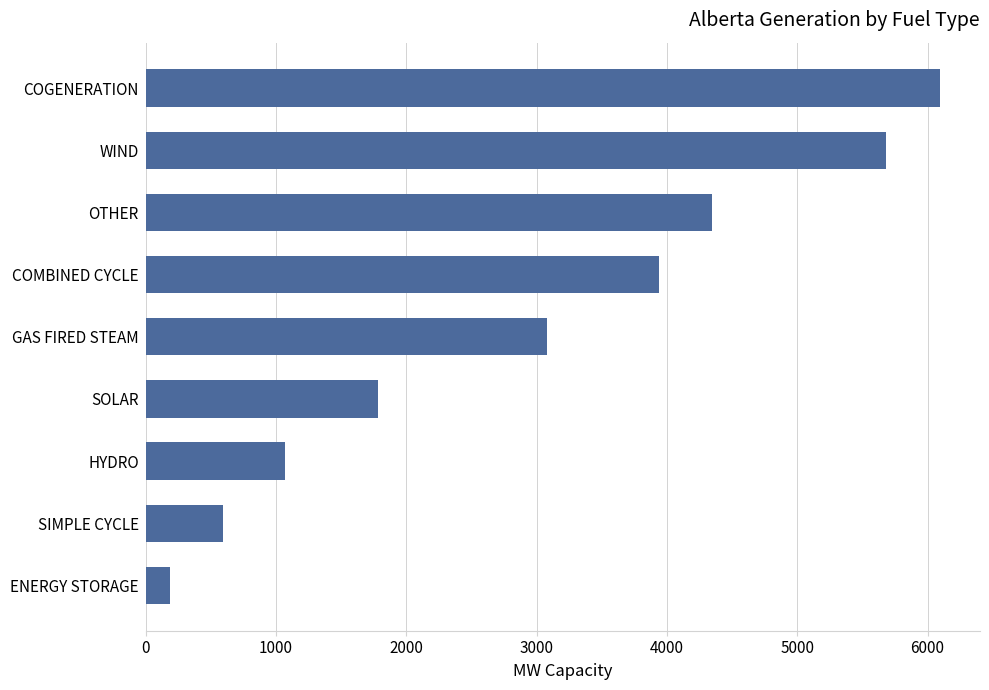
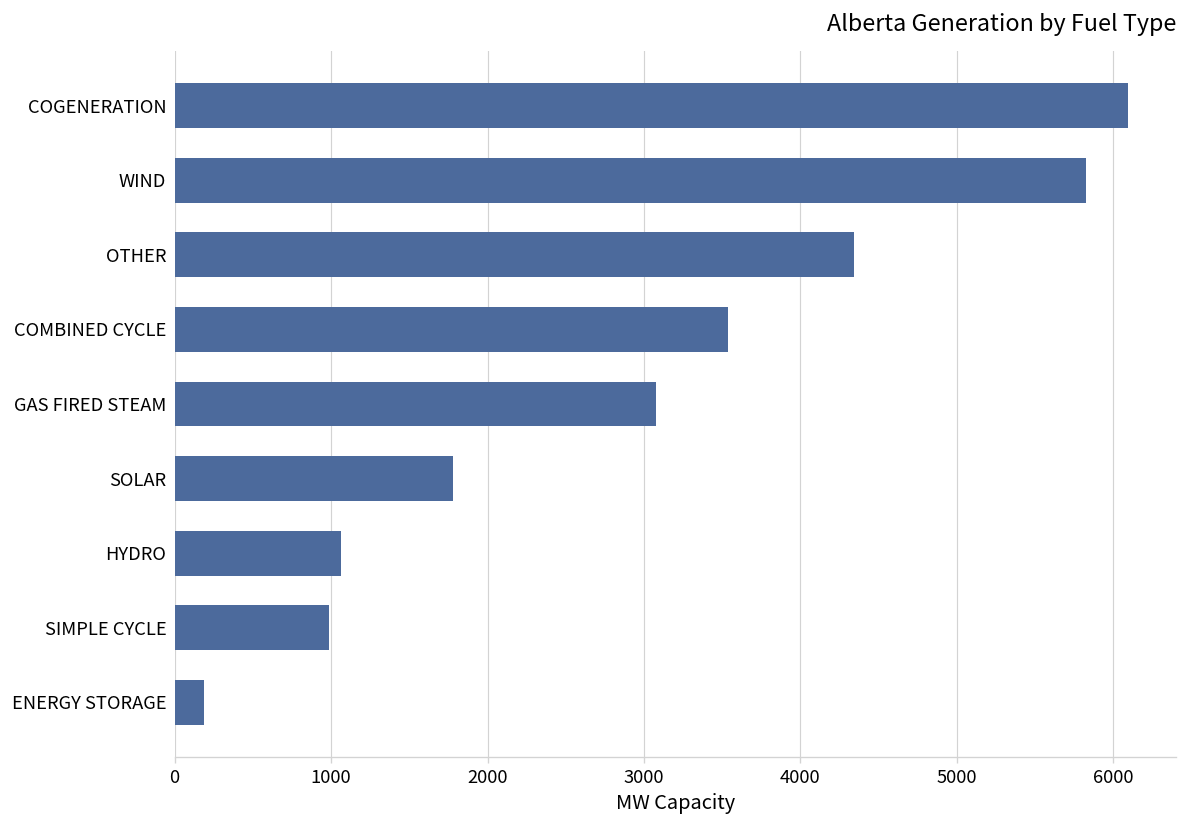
WIND: 5680 -> 5830
COMBINED CYCLE: 3940 -> 3540
SIMPLE CYCLE: 590 -> 980
